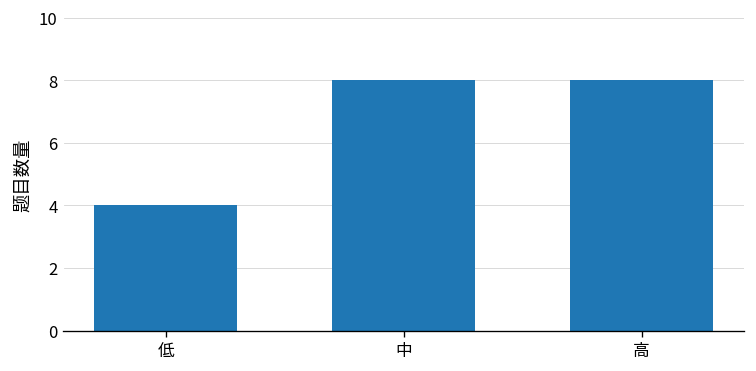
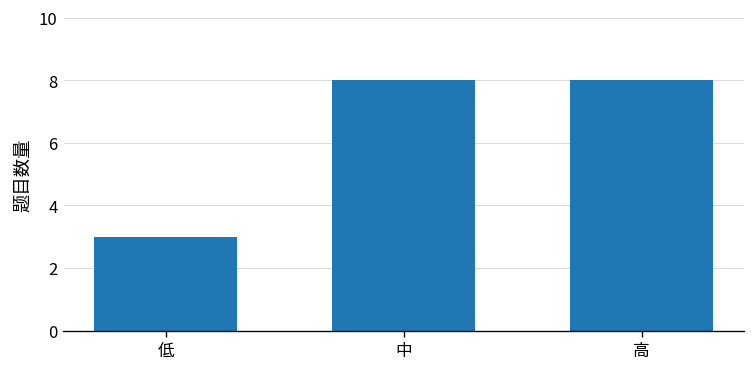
低: 4 -> 3
